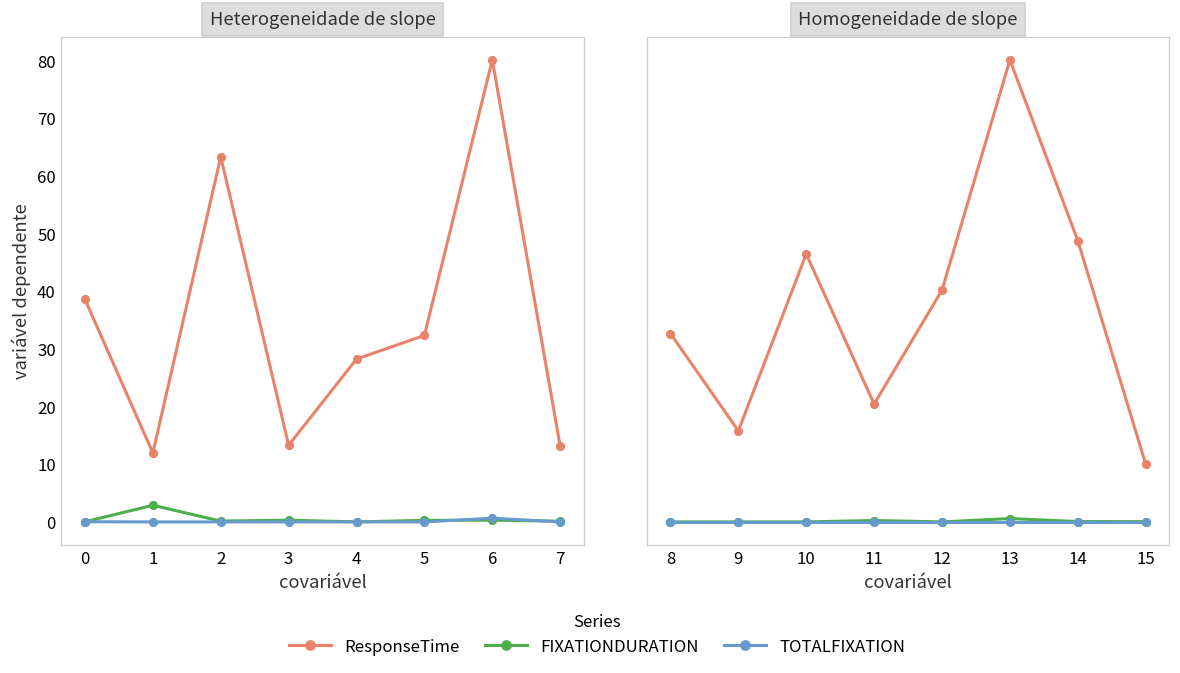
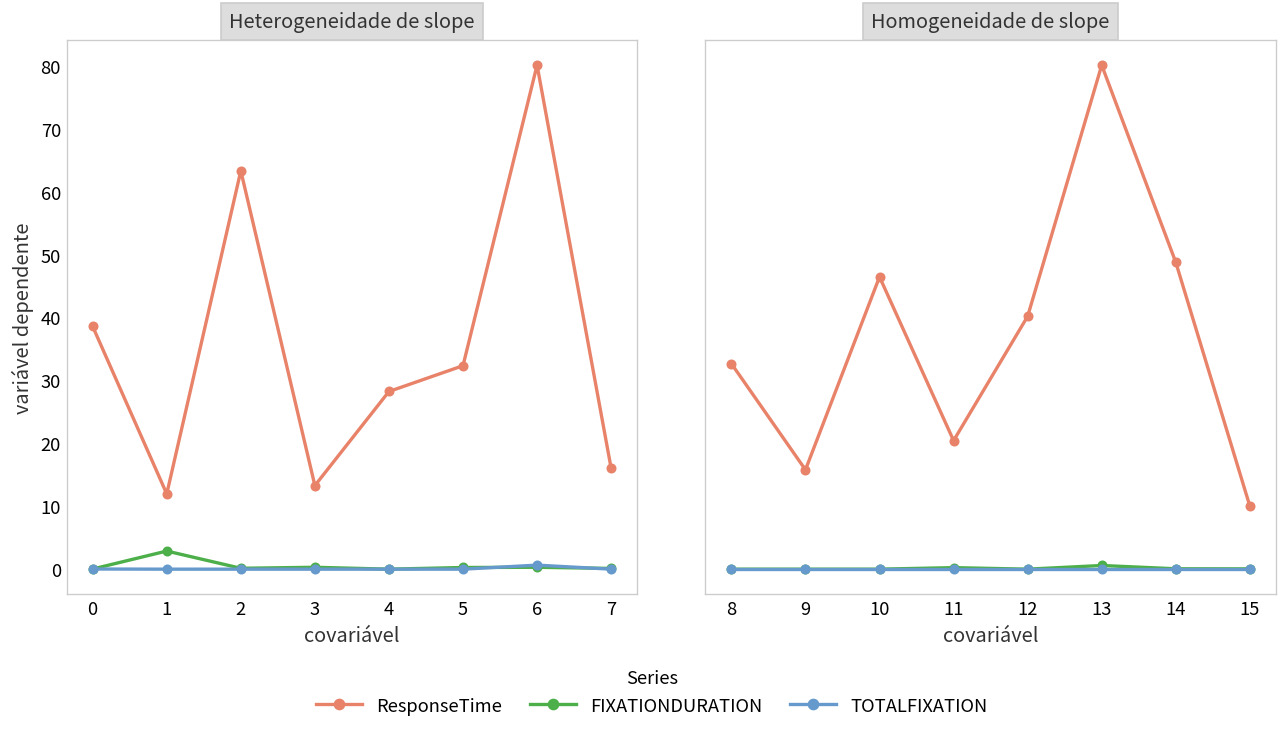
Heterogeneidade de slope, ResponseTime, 7: 13 -> 16
